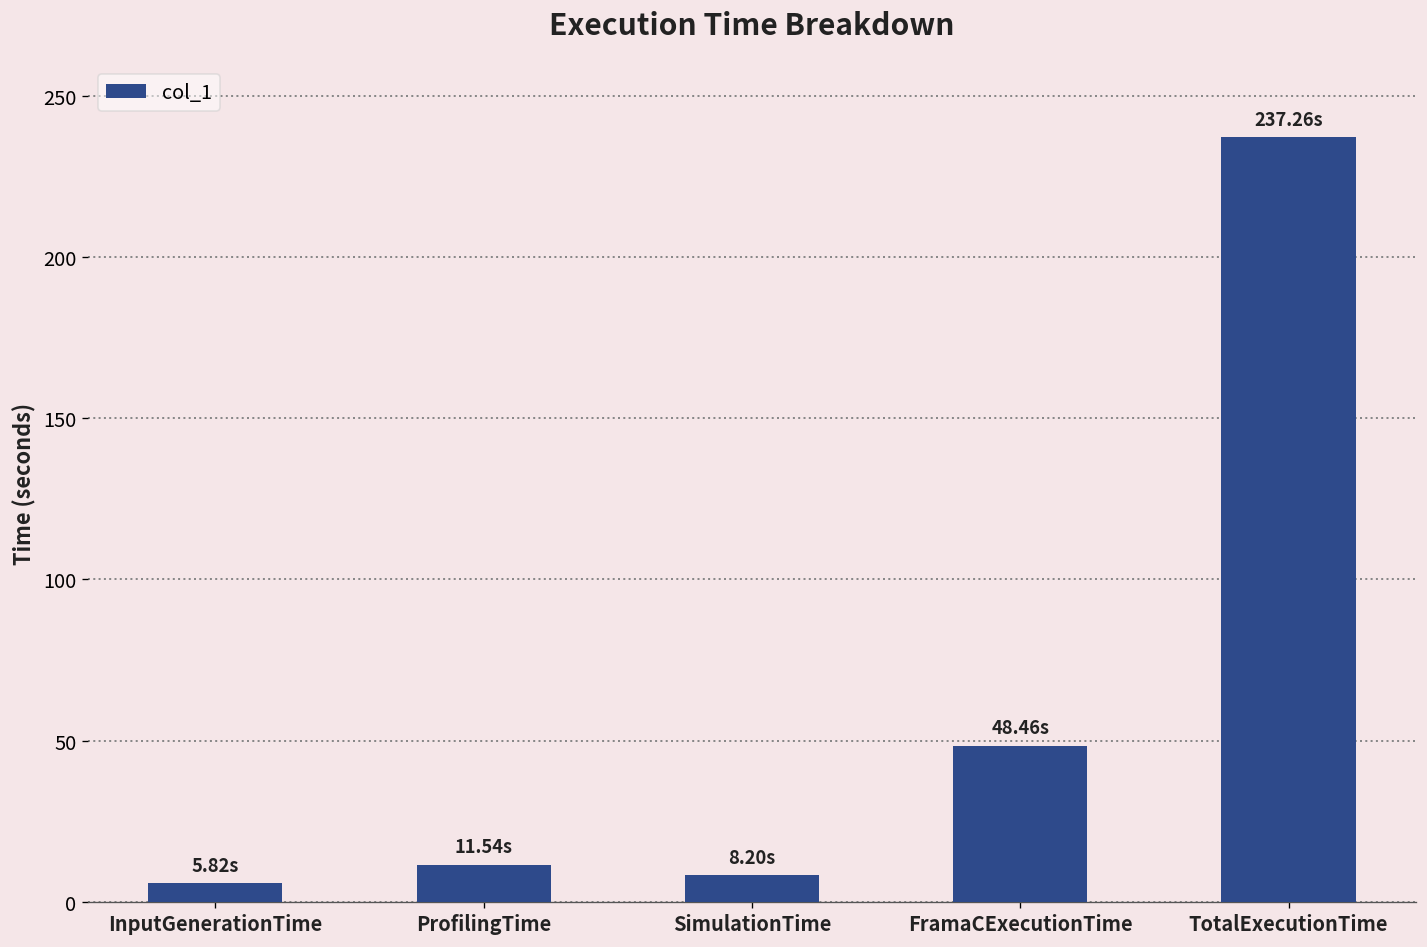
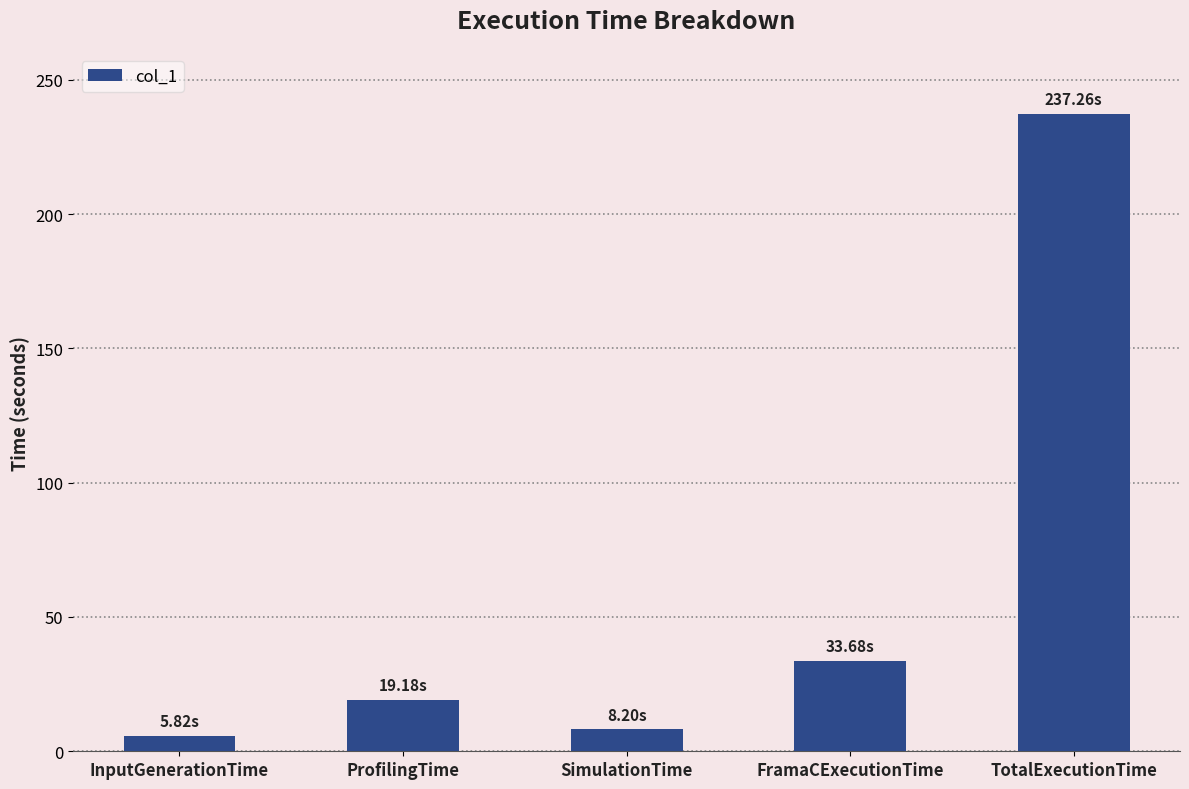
ProfilingTime: 11.54s -> 19.18s
FramaCExecutionTime: 48.46s -> 33.68s
